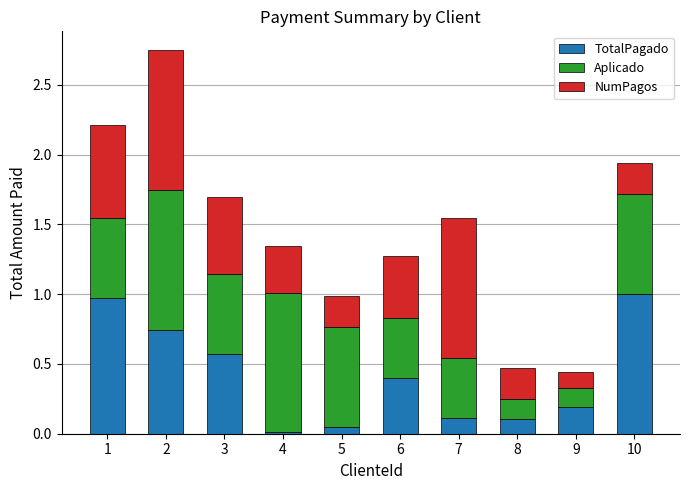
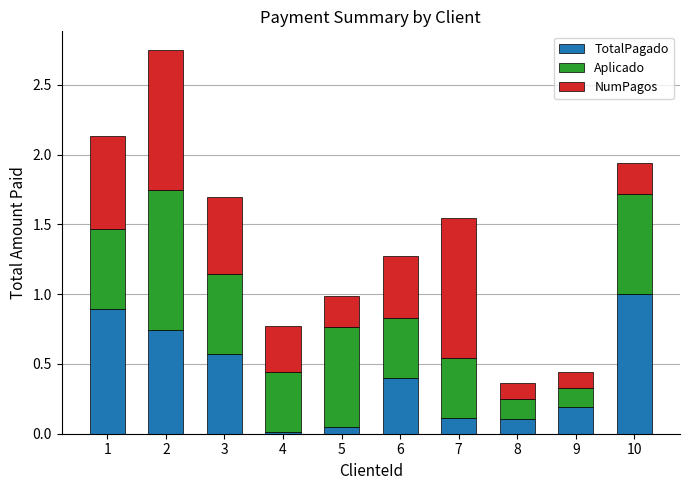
TotalPagado, 1: 0.97 -> 0.89
Aplicado, 4: 1.00 -> 0.43
NumPagos, 8: 0.22 -> 0.11
